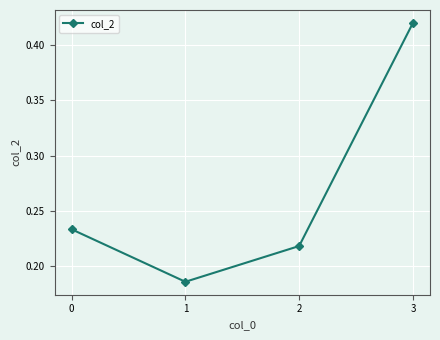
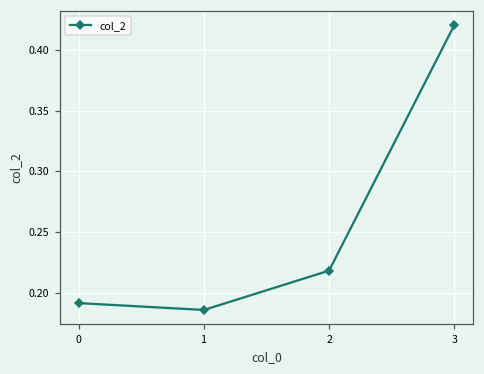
0: 0.233 -> 0.192
